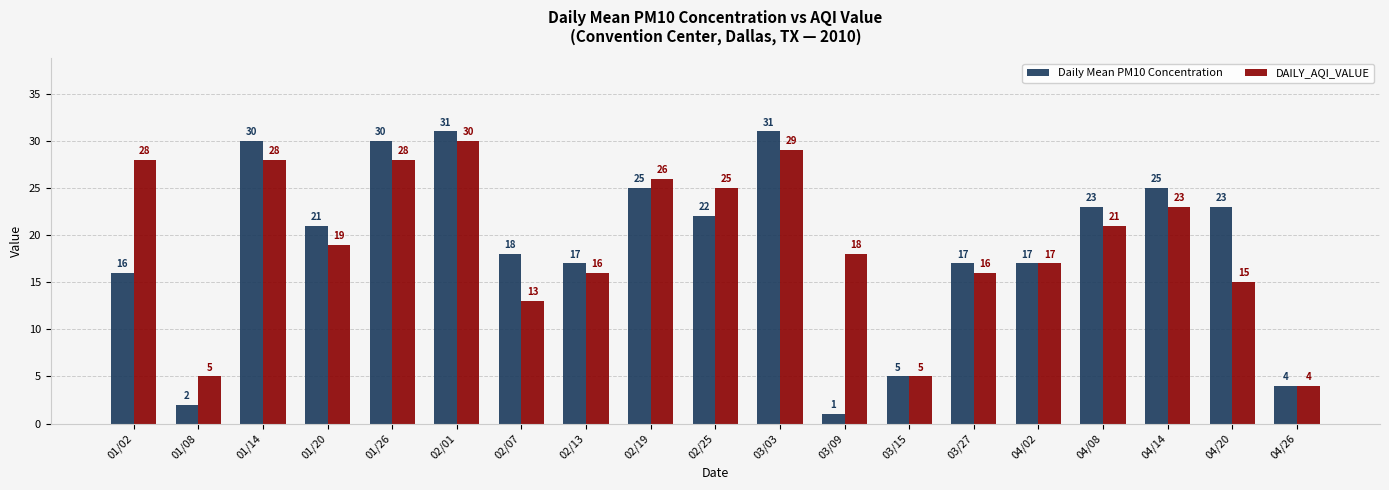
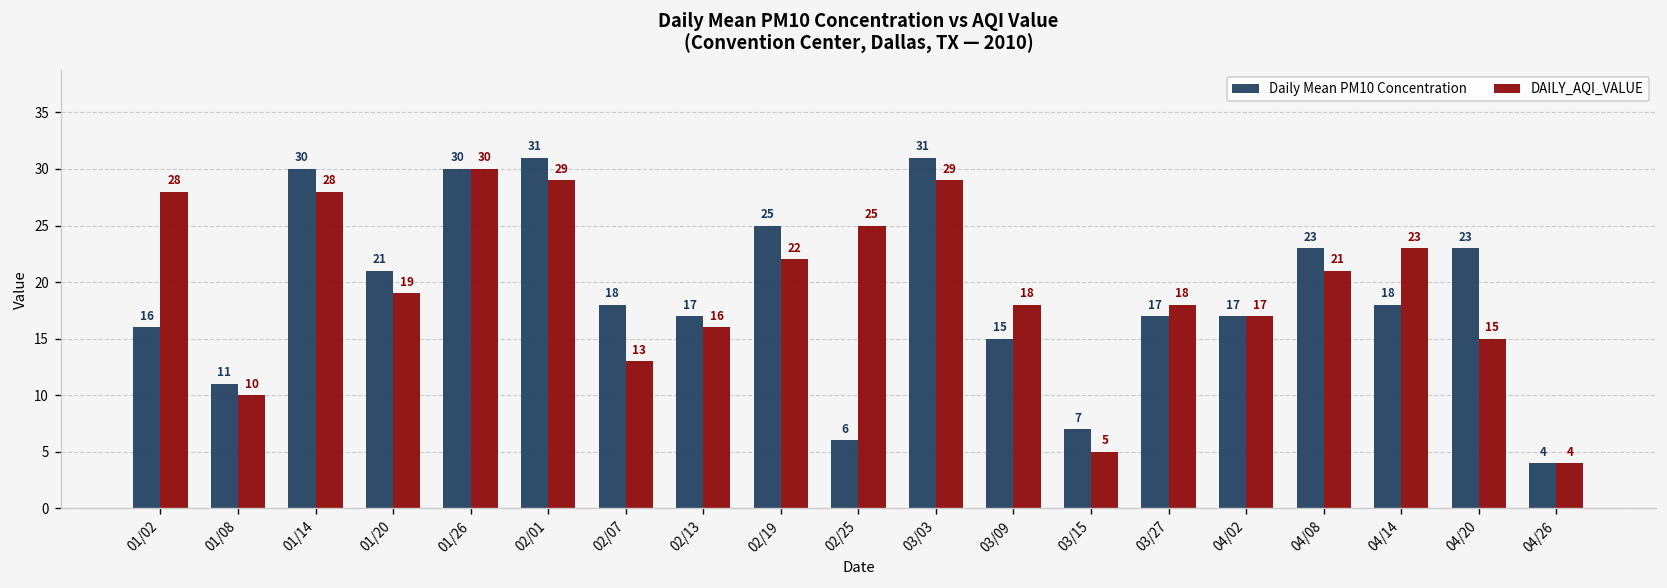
Daily Mean PM10 Concentration, 01/08: 2 -> 11
DAILY_AQI_VALUE, 01/08: 5 -> 10
DAILY_AQI_VALUE, 01/26: 28 -> 30
DAILY_AQI_VALUE, 02/01: 30 -> 29
DAILY_AQI_VALUE, 02/19: 26 -> 22
Daily Mean PM10 Concentration, 02/25: 22 -> 6
Daily Mean PM10 Concentration, 03/09: 1 -> 15
Daily Mean PM10 Concentration, 03/15: 5 -> 7
DAILY_AQI_VALUE, 03/27: 16 -> 18
Daily Mean PM10 Concentration, 04/14: 25 -> 18
